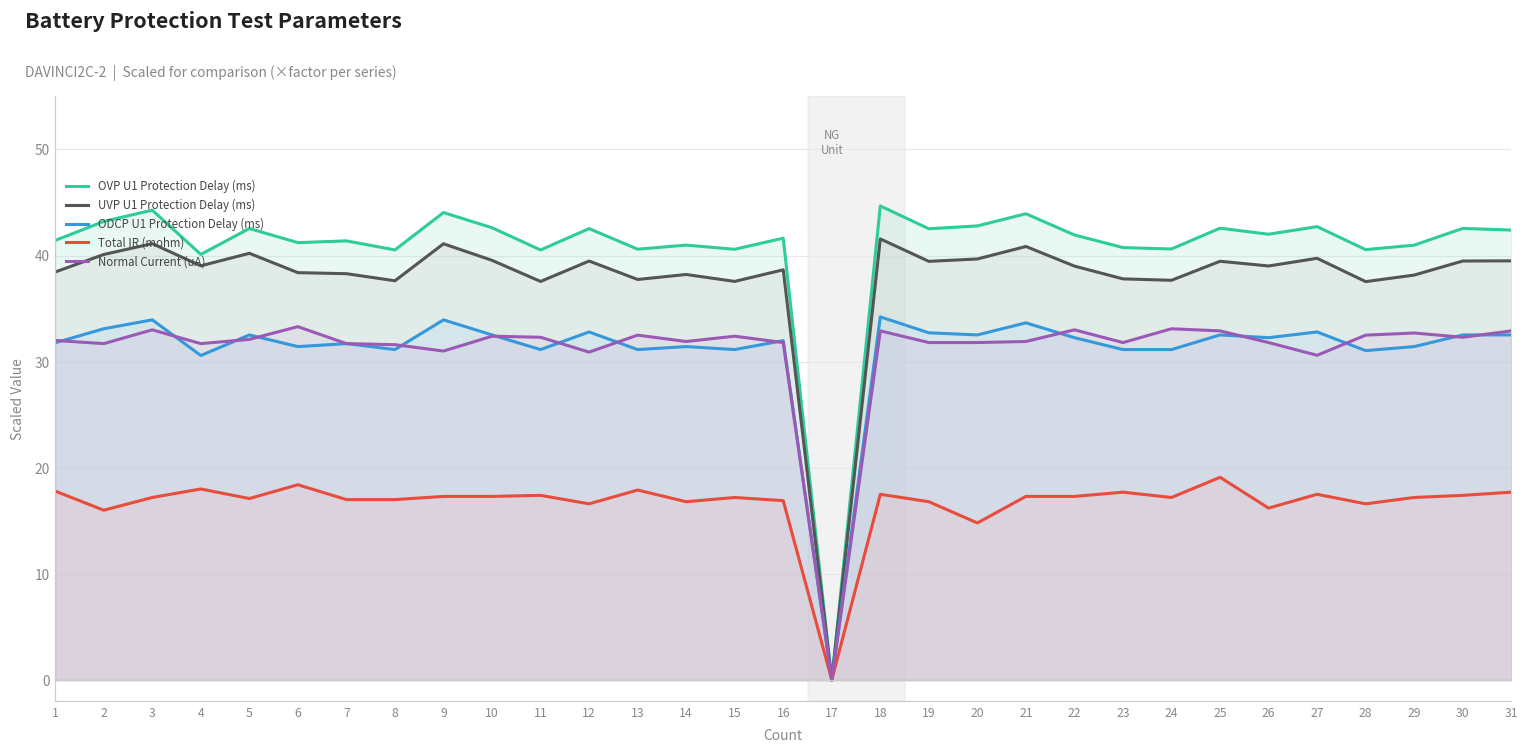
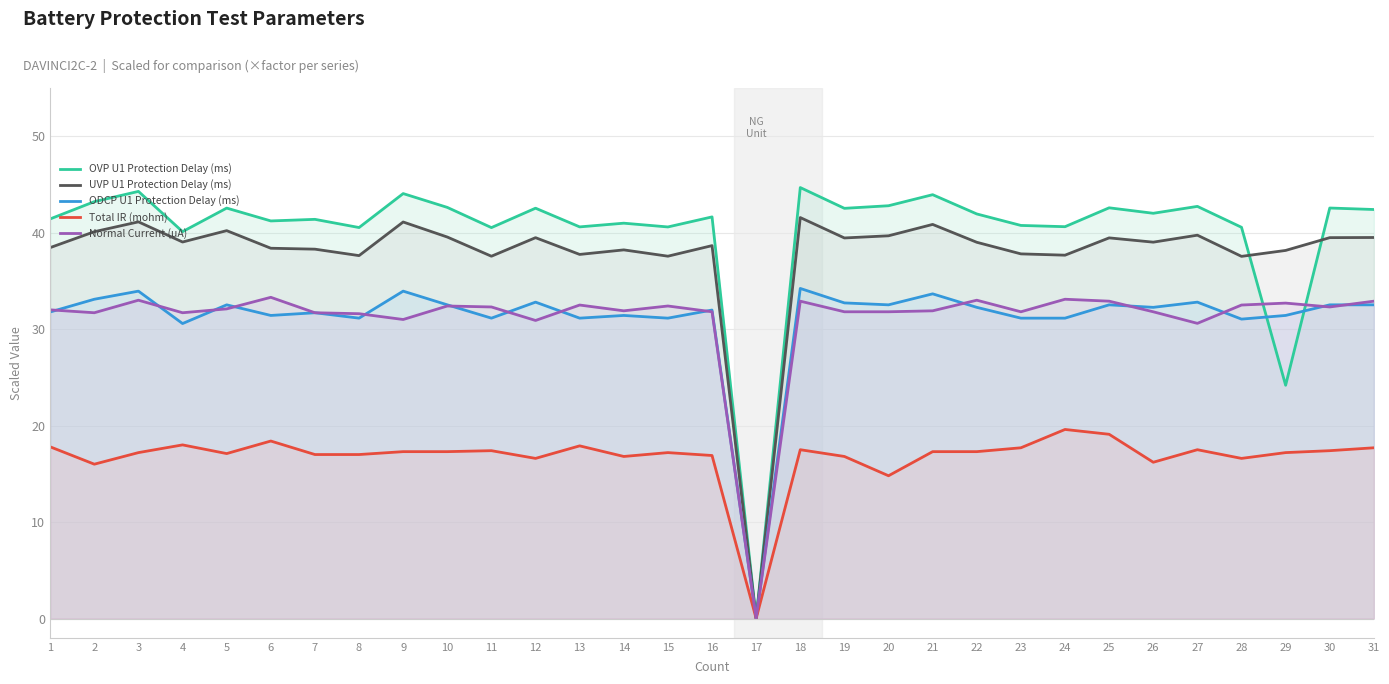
Total IR (mohm), 24: 17 -> 20
OVP U1 Protection Delay (ms), 29: 41 -> 24
